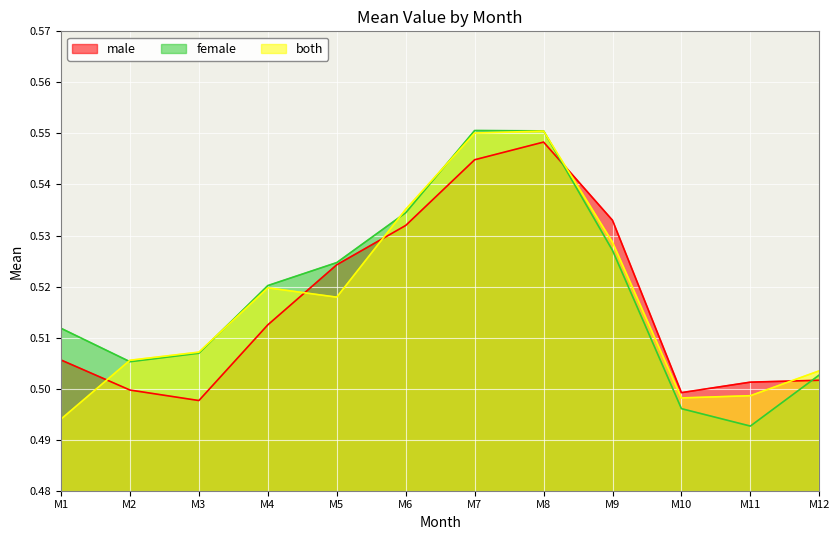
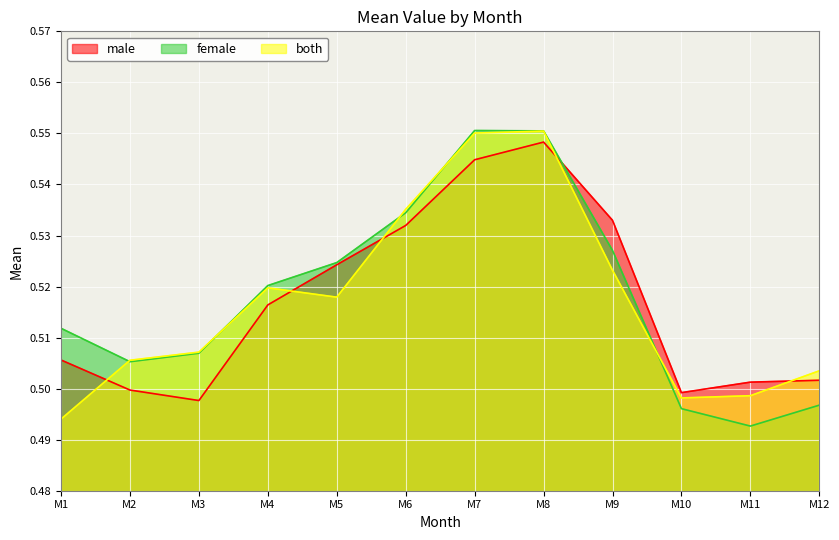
male, M4: 0.512 -> 0.516
both, M9: 0.529 -> 0.523
female, M12: 0.503 -> 0.497
